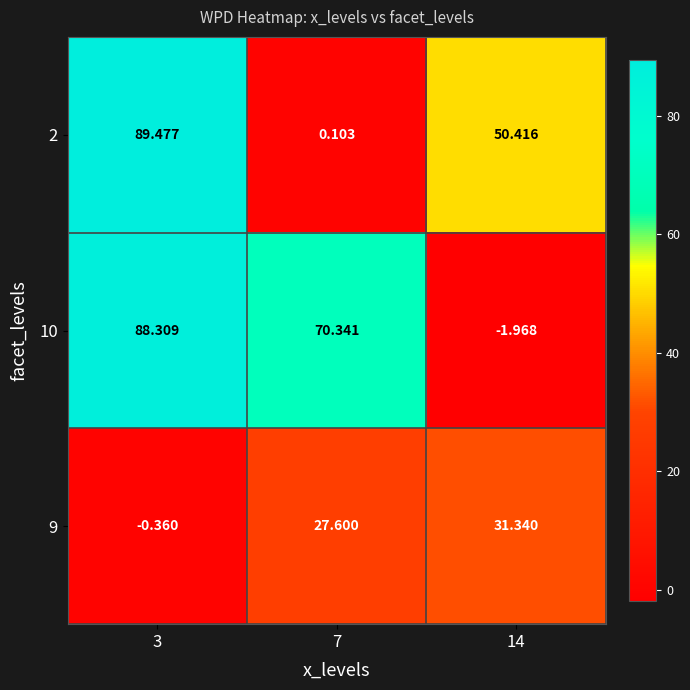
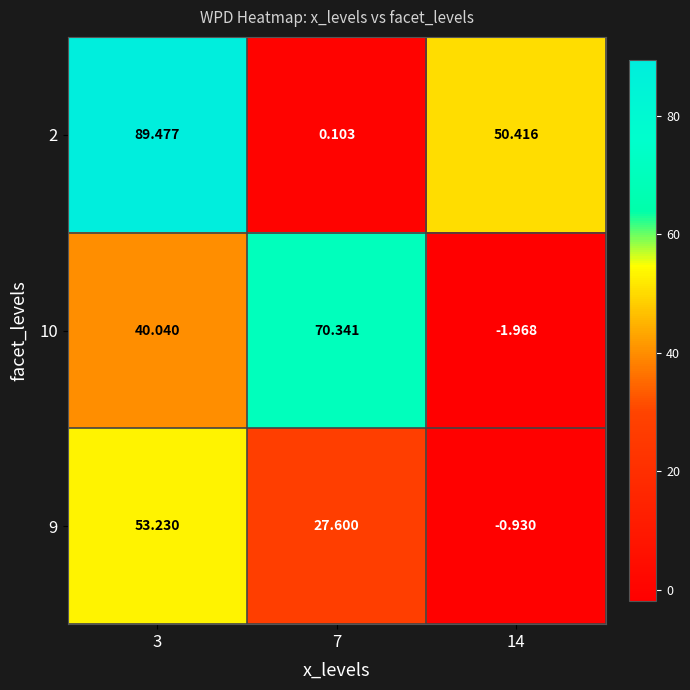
10, 3: 88.309 -> 40.040
9, 3: -0.360 -> 53.230
9, 14: 31.340 -> -0.930
